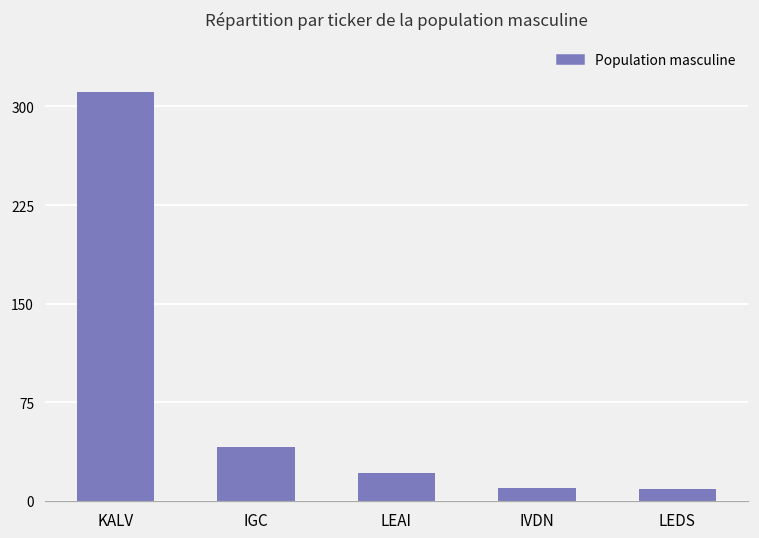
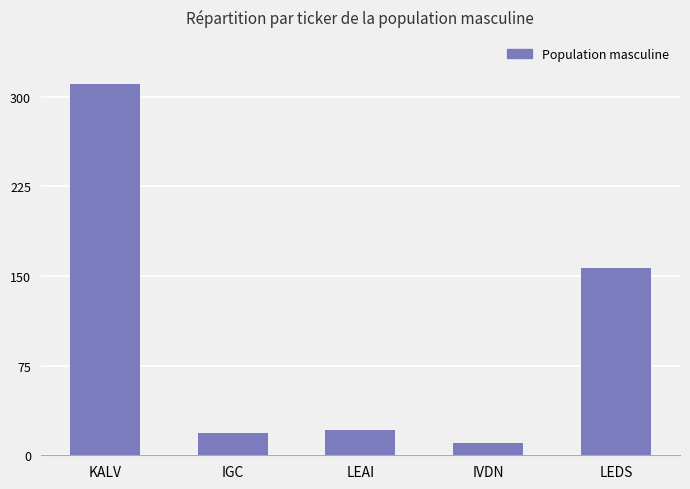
IGC: 41 -> 19
LEDS: 9 -> 157
